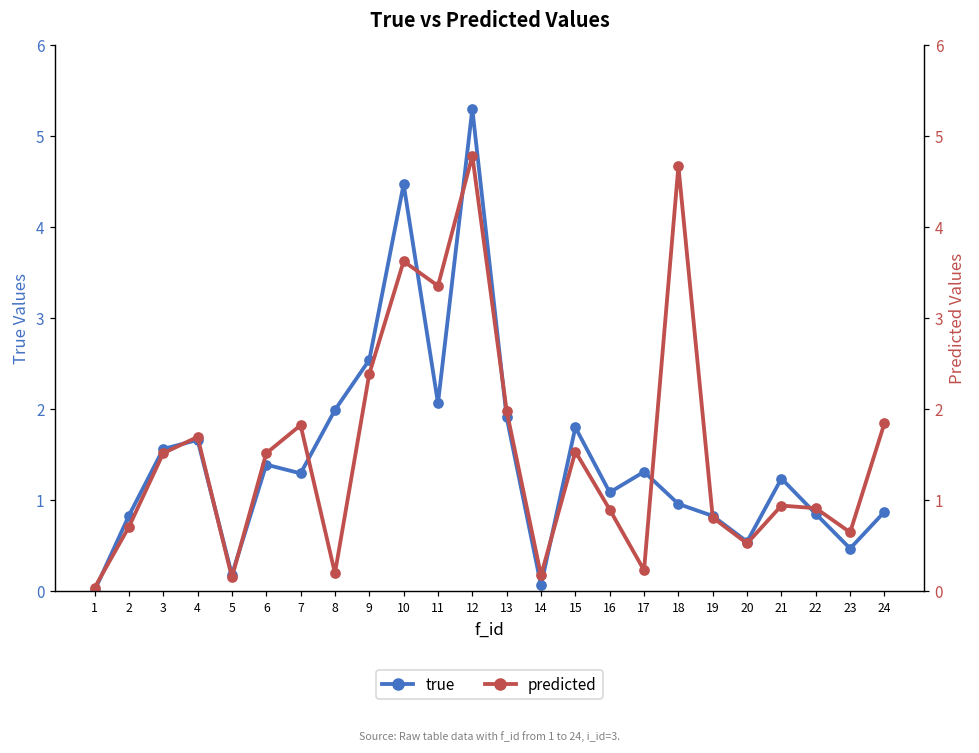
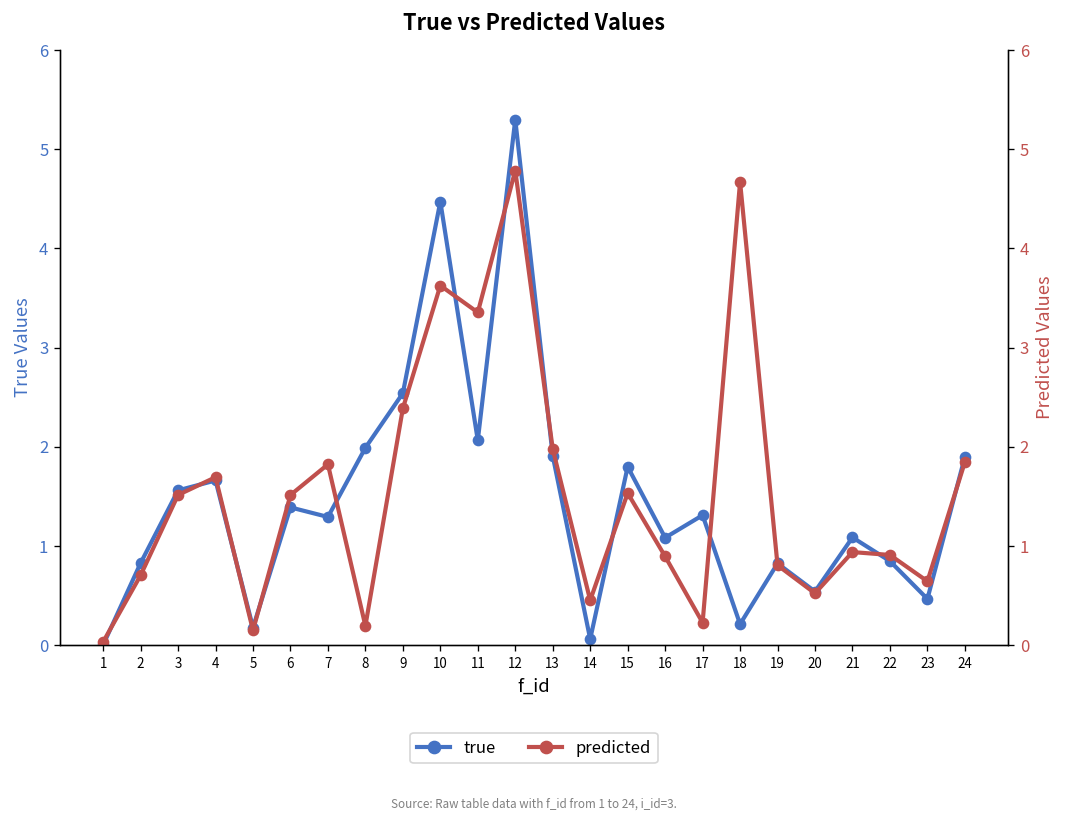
true, 18: 1.0 -> 0.2
true, 21: 1.2 -> 1.1
true, 24: 0.9 -> 1.9
predicted, 14: 0.2 -> 0.5
